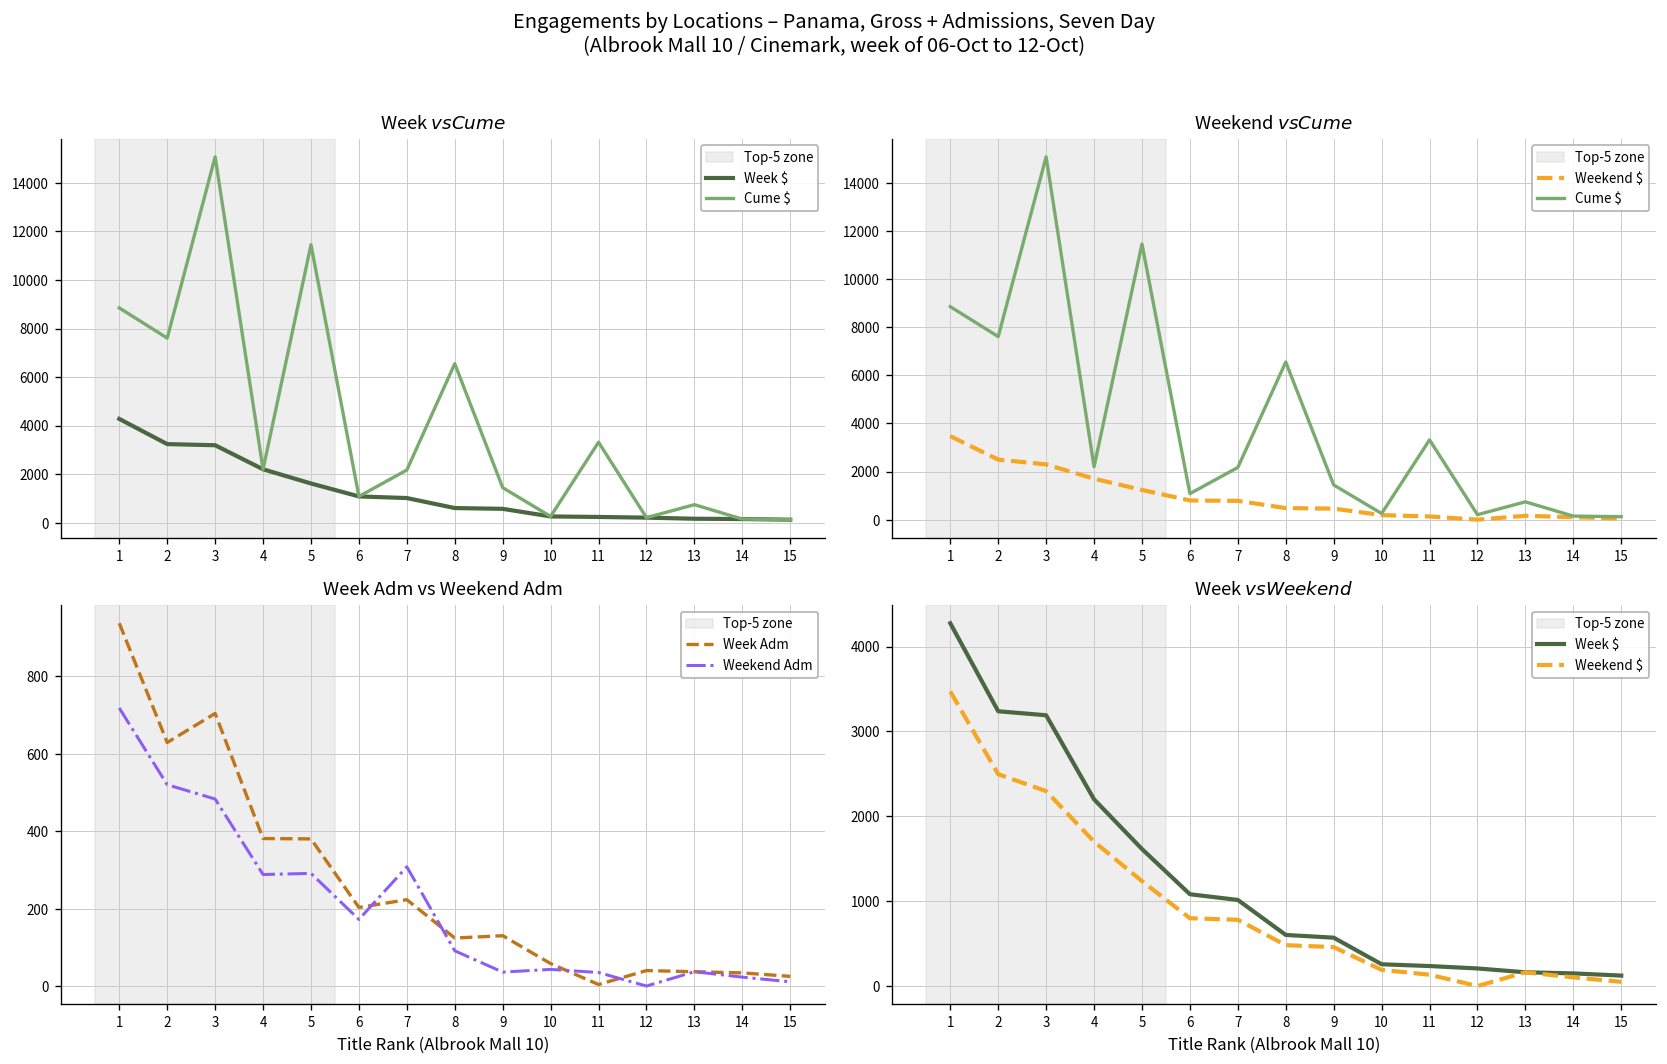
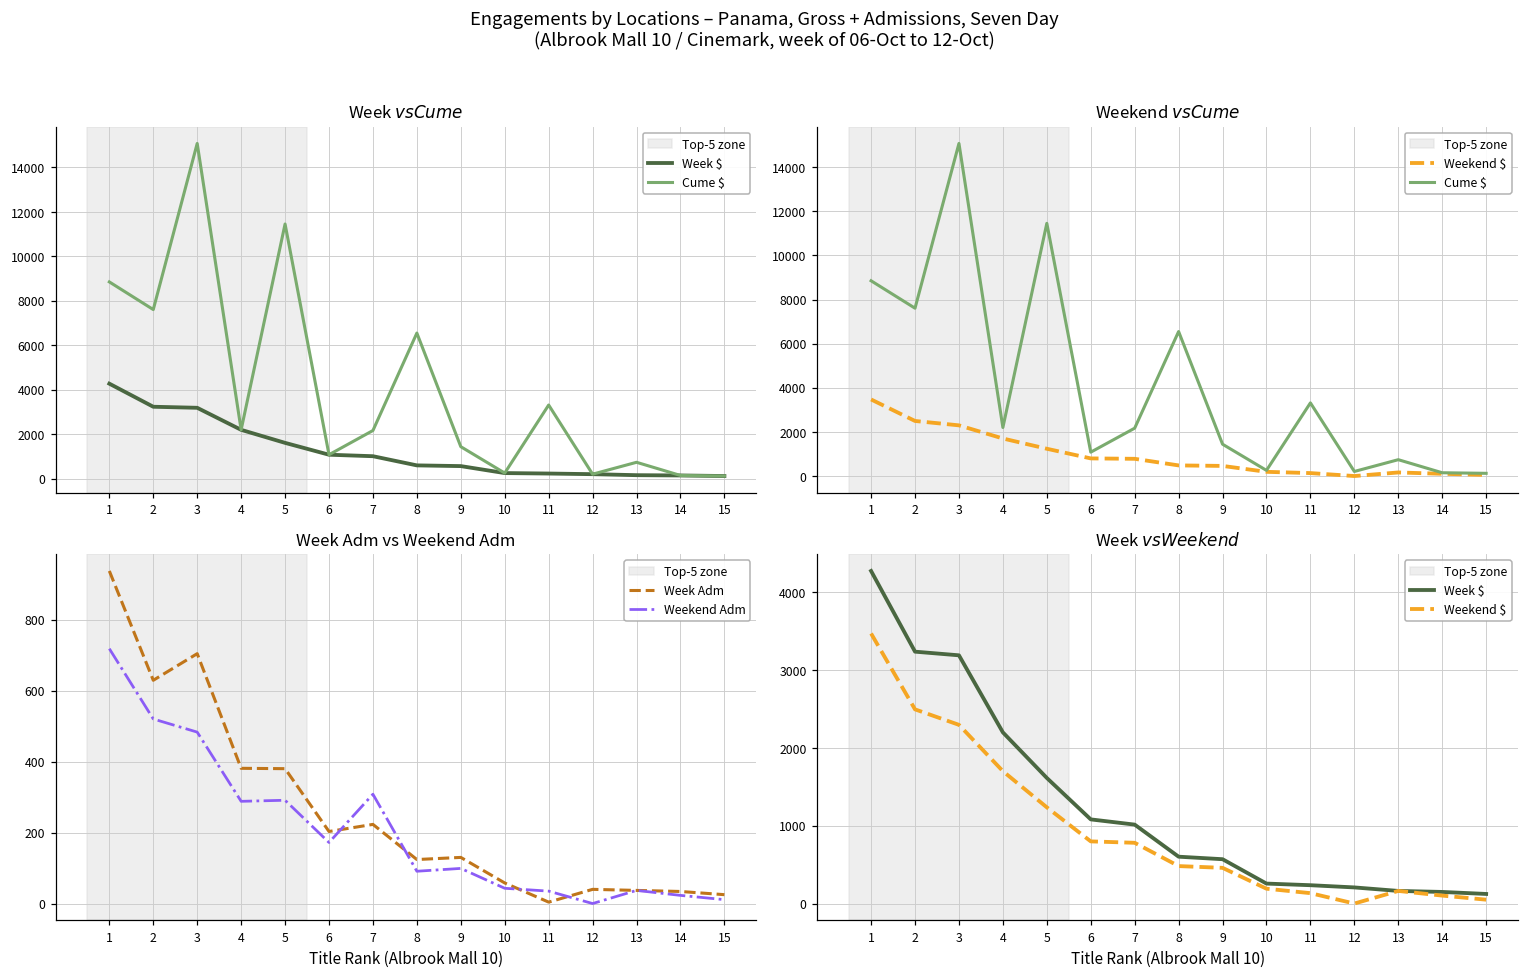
Week Adm vs Weekend Adm, Weekend Adm, 9: 40 -> 100
